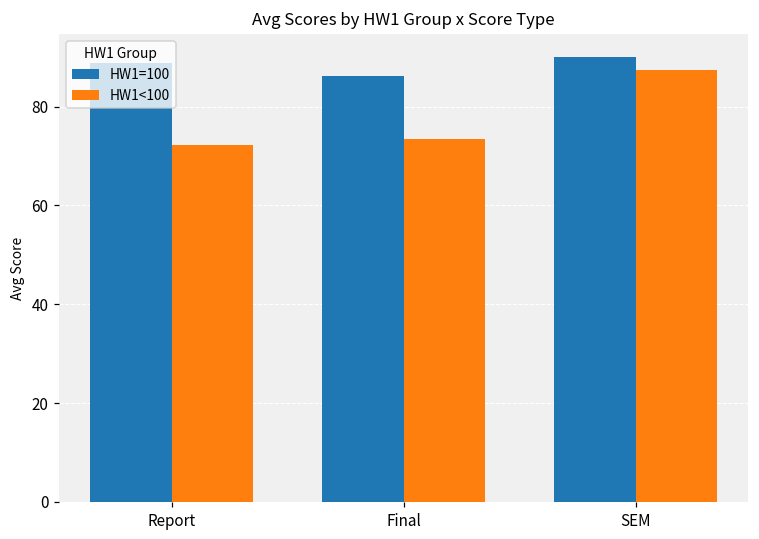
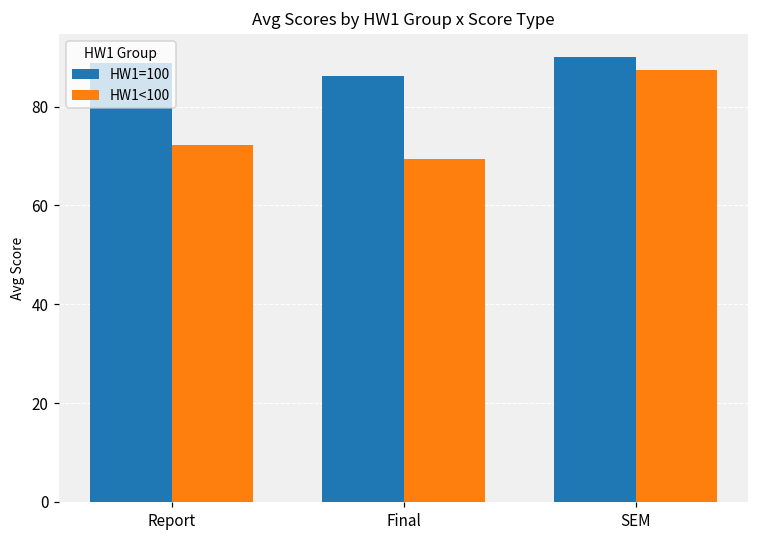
HW1<100, Final: 73 -> 70
